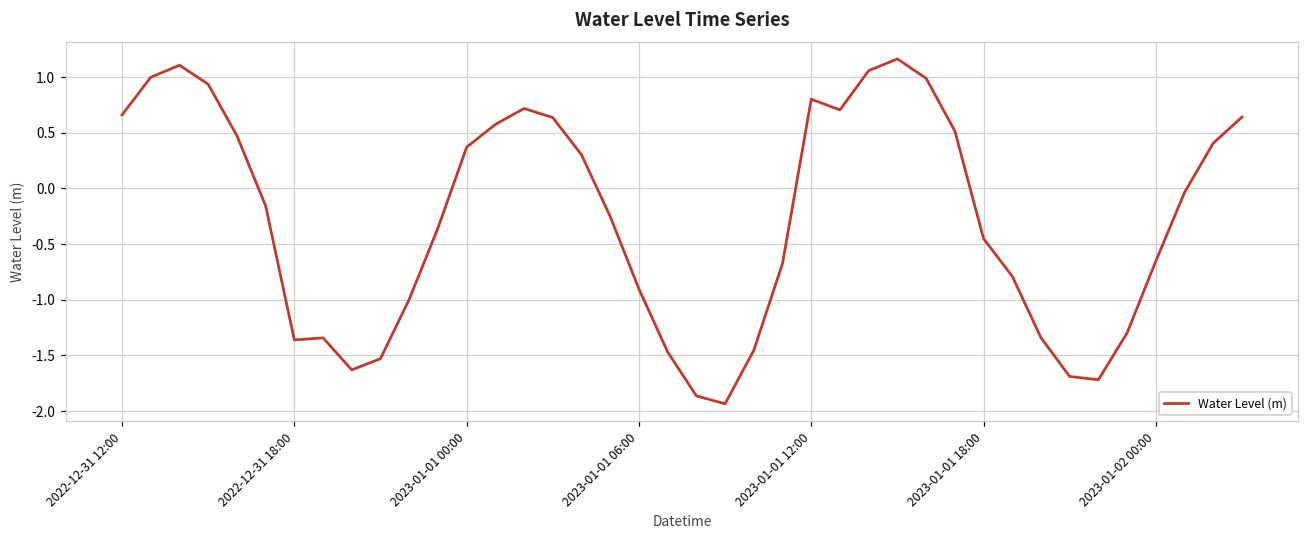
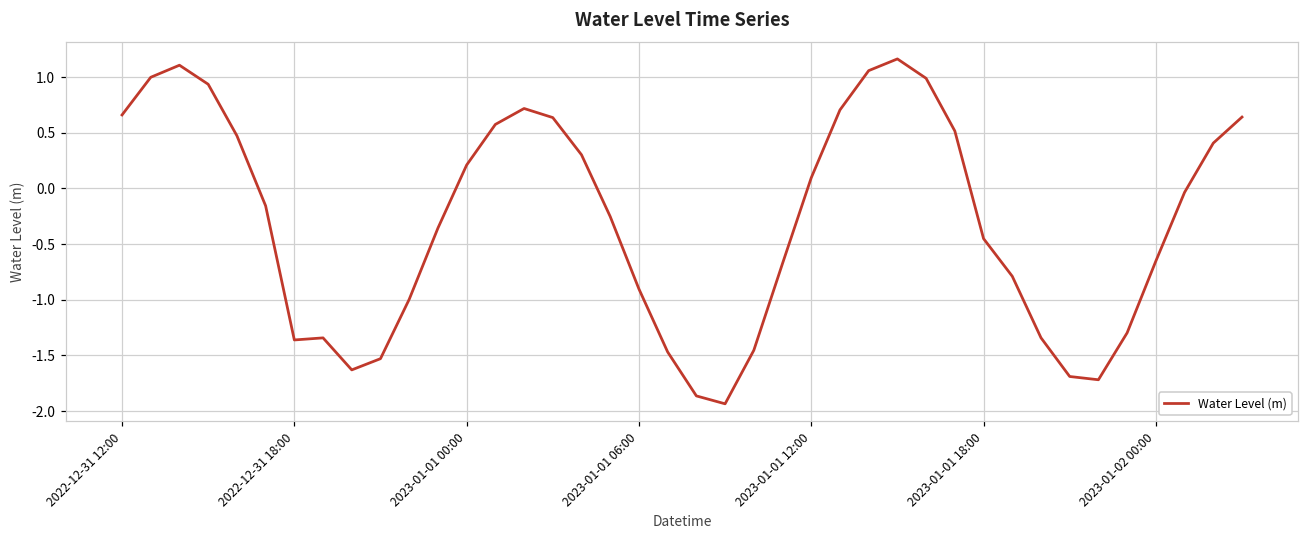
2023-01-01 00:00: 0.37 -> 0.21
2023-01-01 12:00: 0.80 -> 0.10
